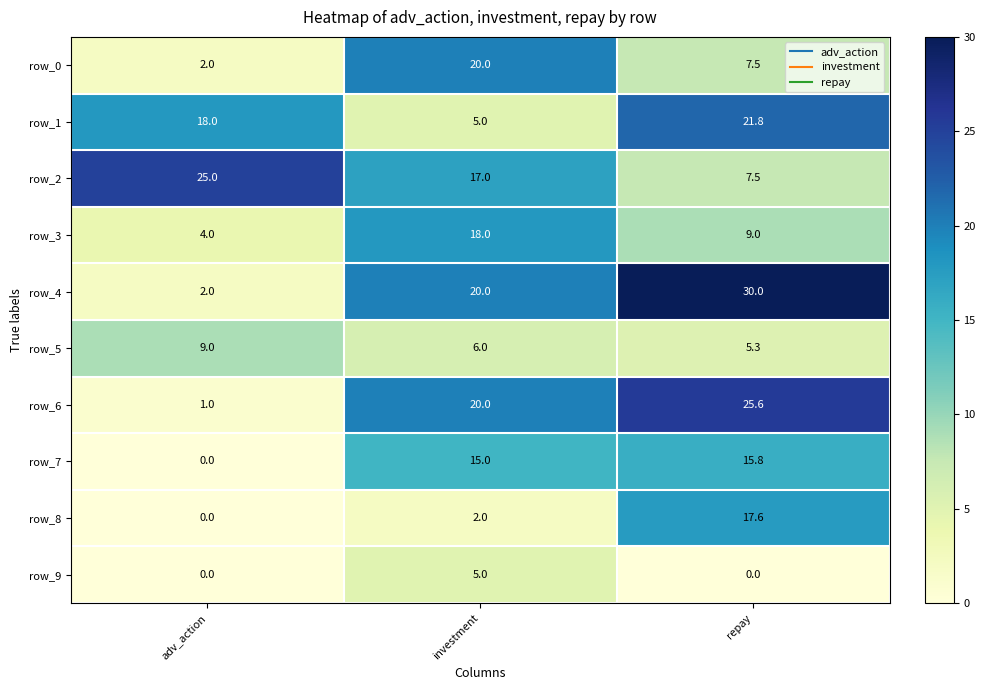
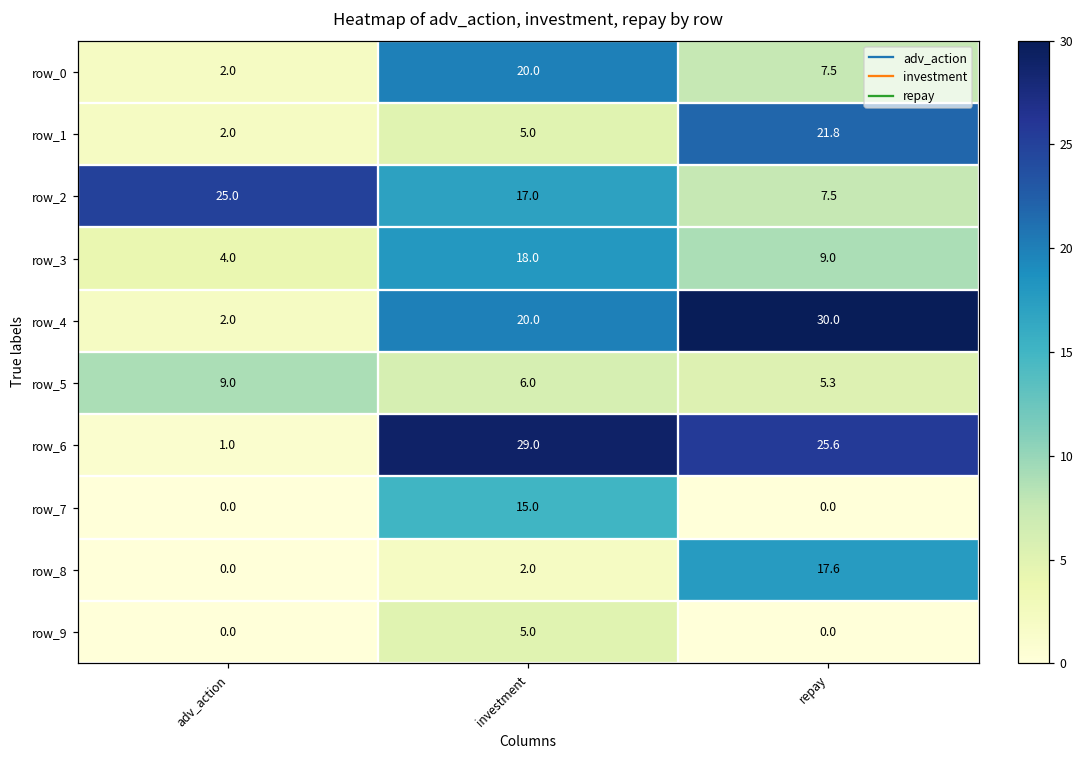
row_1, adv_action: 18.0 -> 2.0
row_6, investment: 20.0 -> 29.0
row_7, repay: 15.8 -> 0.0
